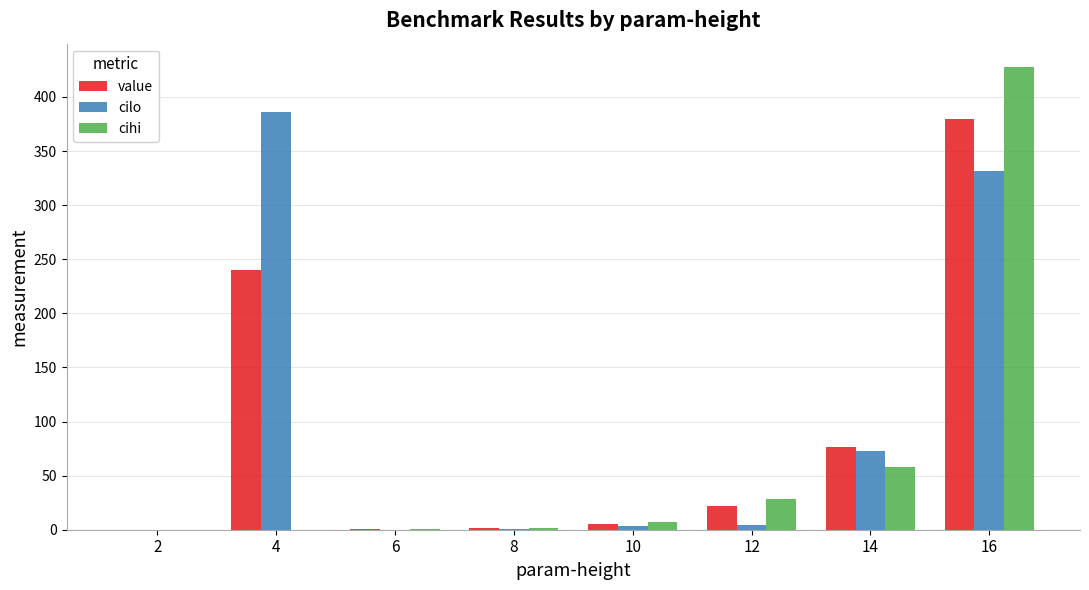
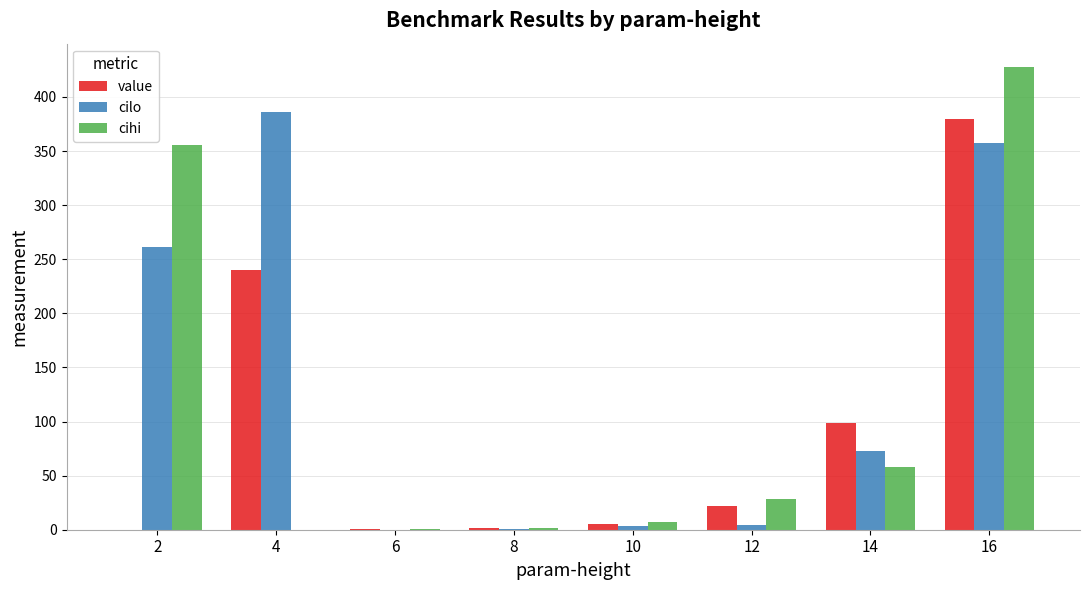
cilo, 2: 0 -> 261
cihi, 2: 0 -> 356
value, 14: 77 -> 99
cilo, 16: 331 -> 358
